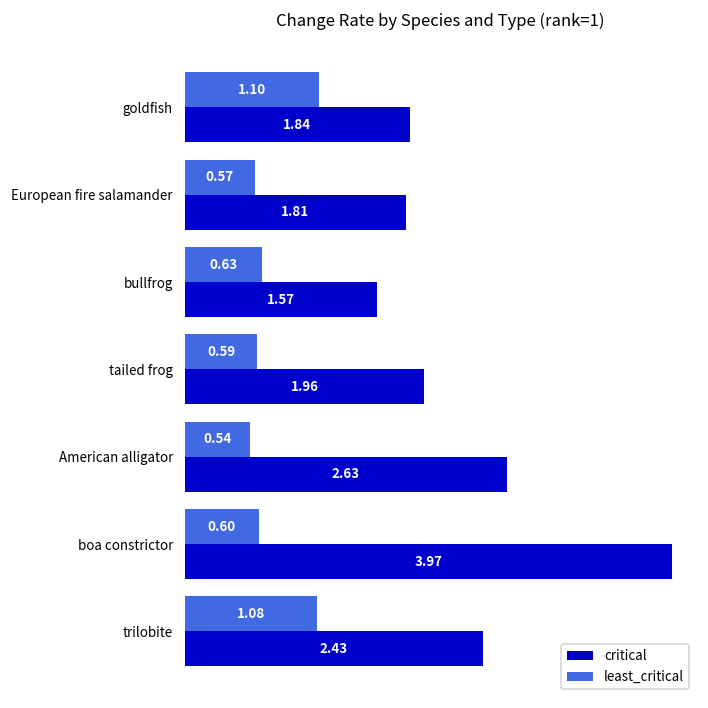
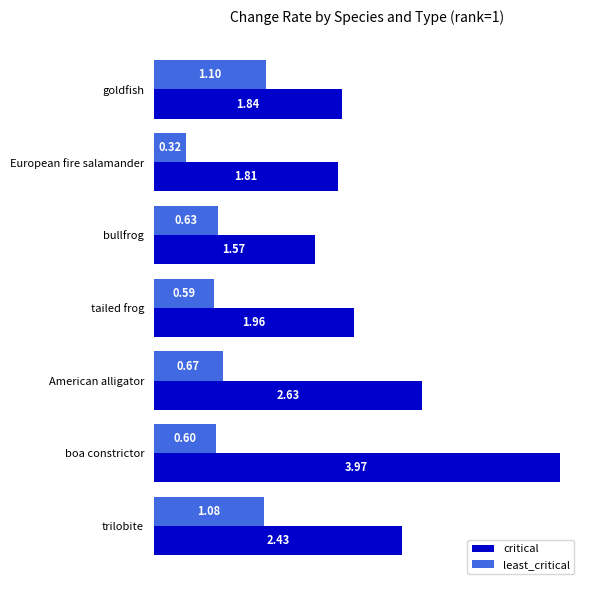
least_critical, European fire salamander: 0.57 -> 0.32
least_critical, American alligator: 0.54 -> 0.67
